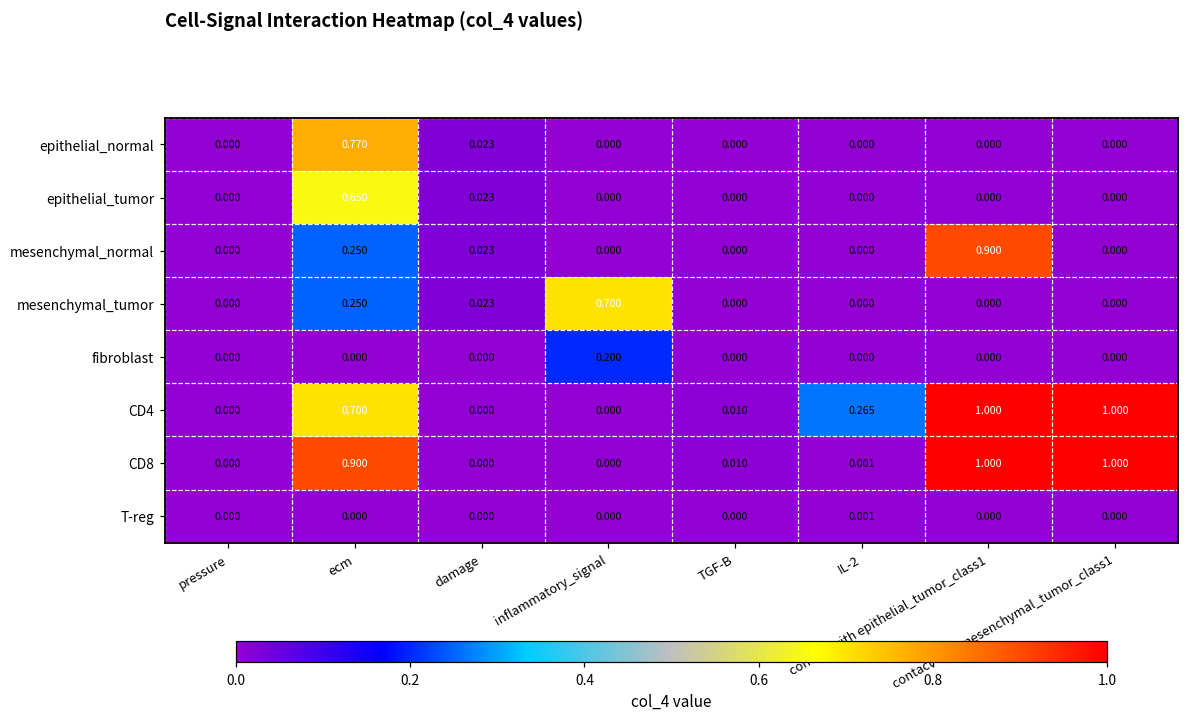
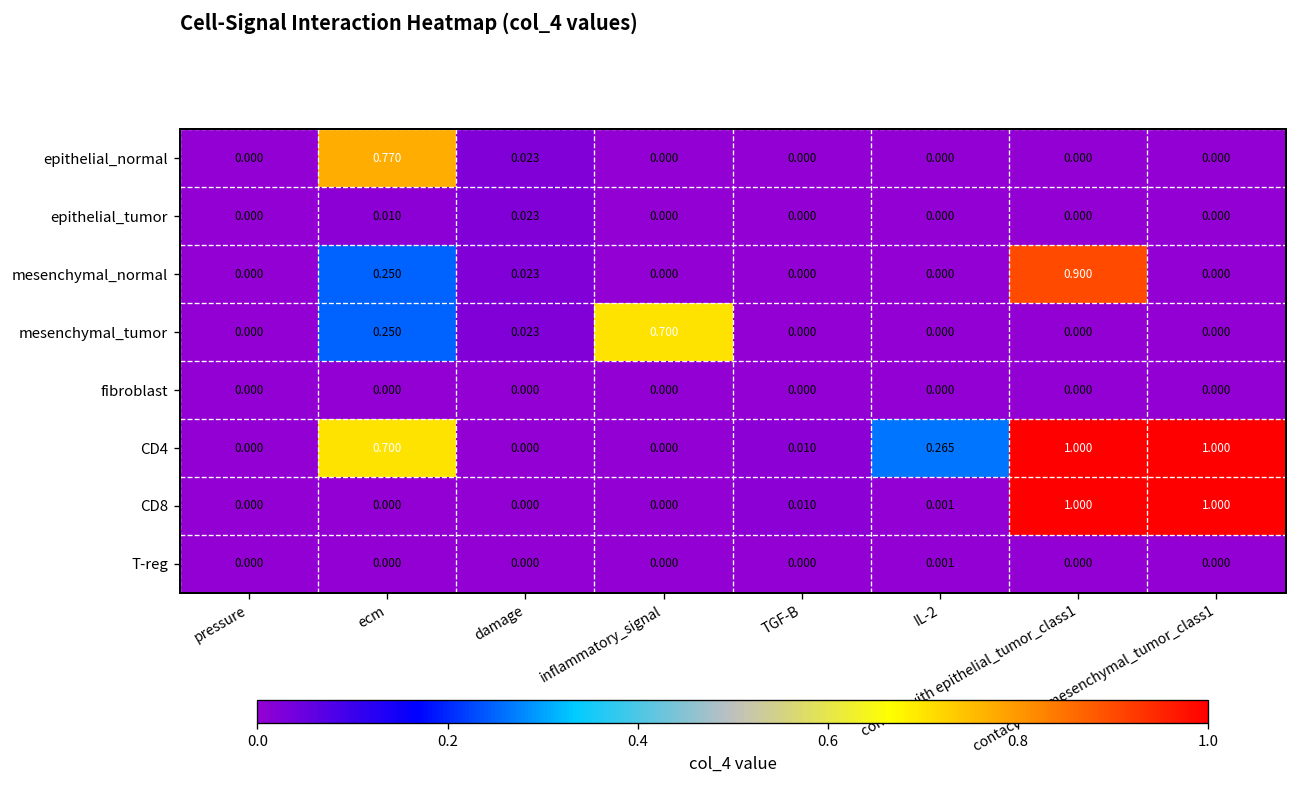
epithelial_tumor, ecm: 0.650 -> 0.010
fibroblast, inflammatory_signal: 0.200 -> 0.000
CD8, ecm: 0.900 -> 0.000
